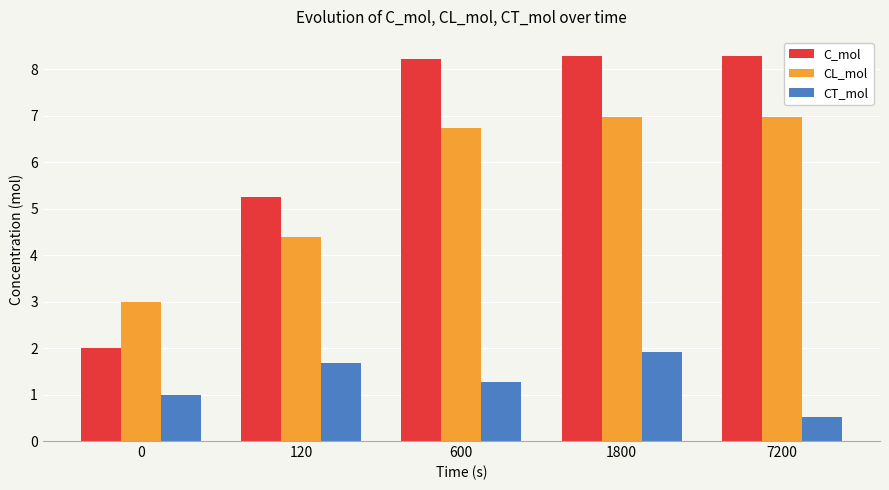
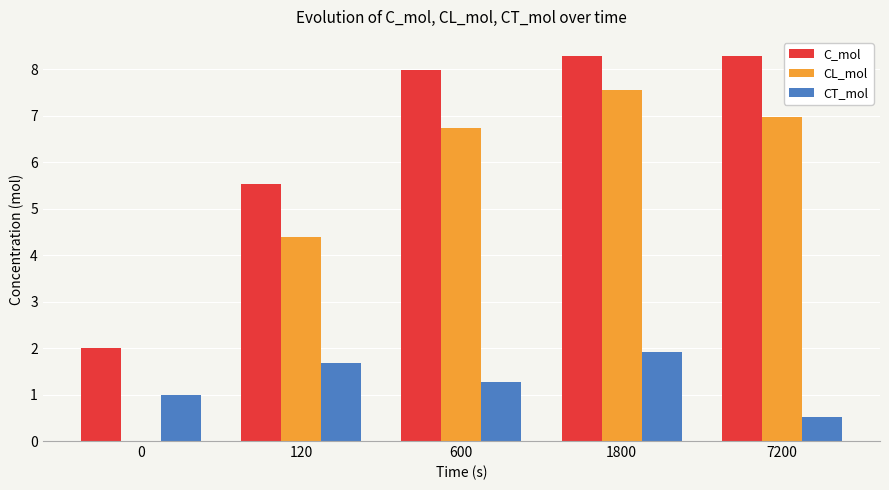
CL_mol, 0: 3 -> 0
C_mol, 120: 5.3 -> 5.5
C_mol, 600: 8.2 -> 8.0
CL_mol, 1800: 7.0 -> 7.5
